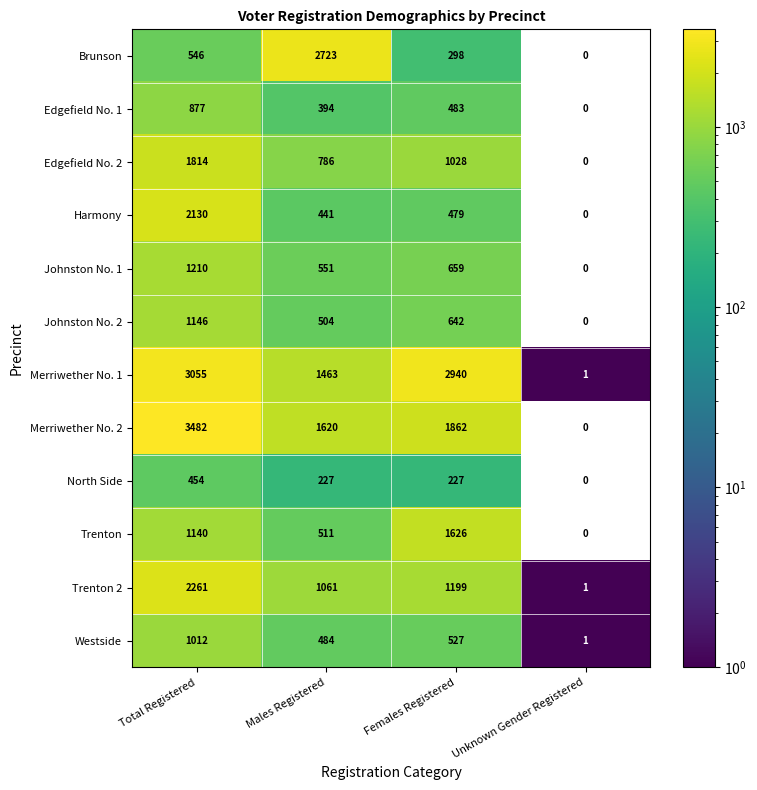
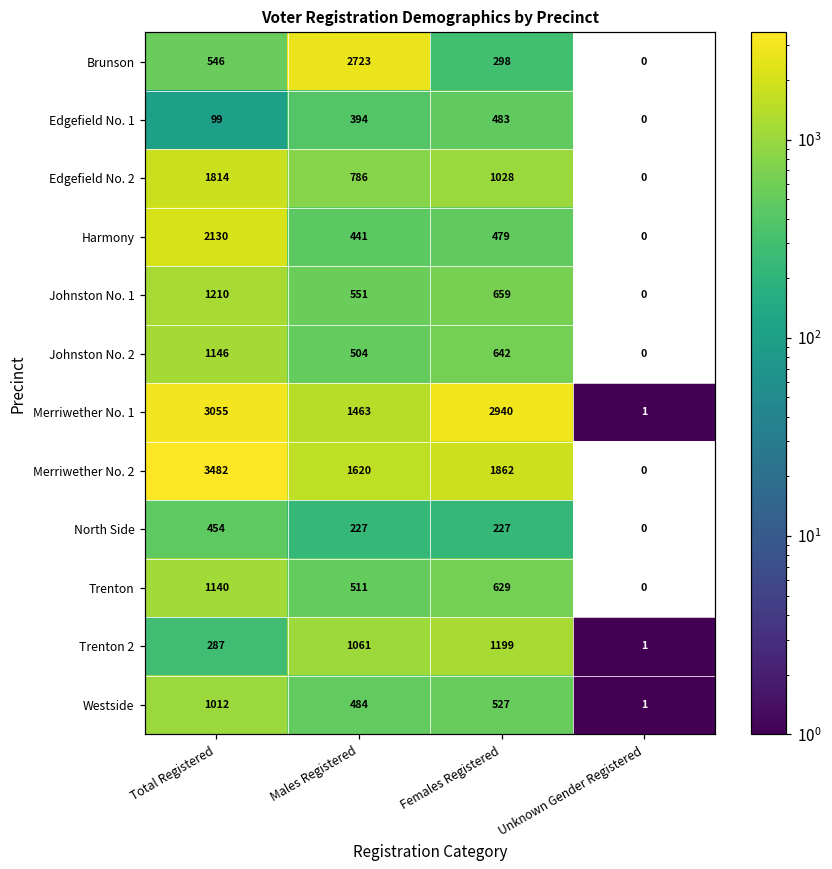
Edgefield No. 1, Total Registered: 877 -> 99
Trenton, Females Registered: 1626 -> 629
Trenton 2, Total Registered: 2261 -> 287
